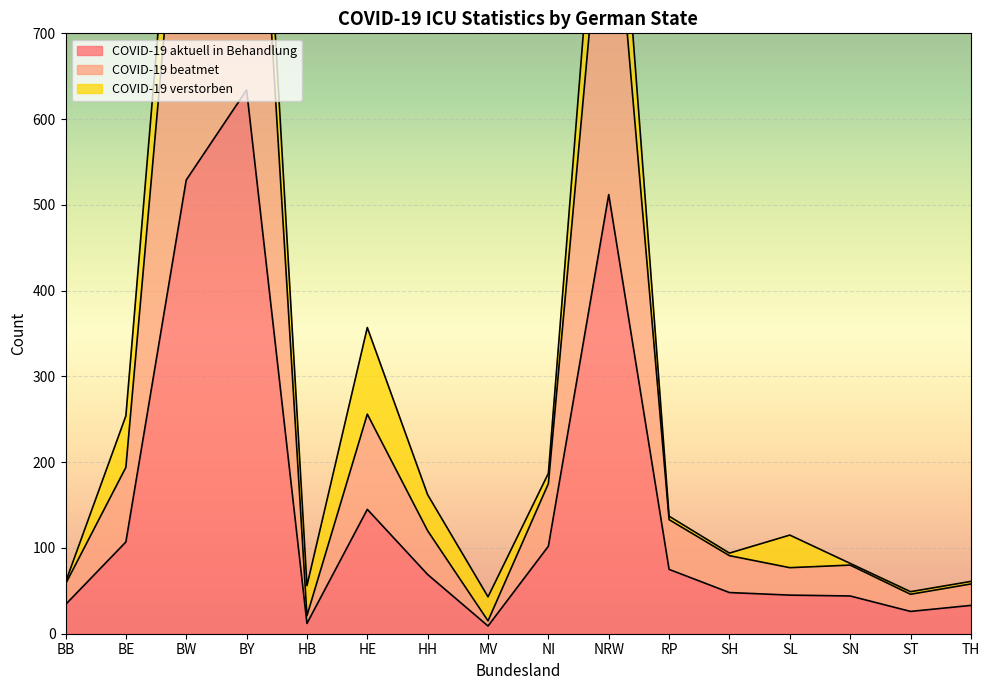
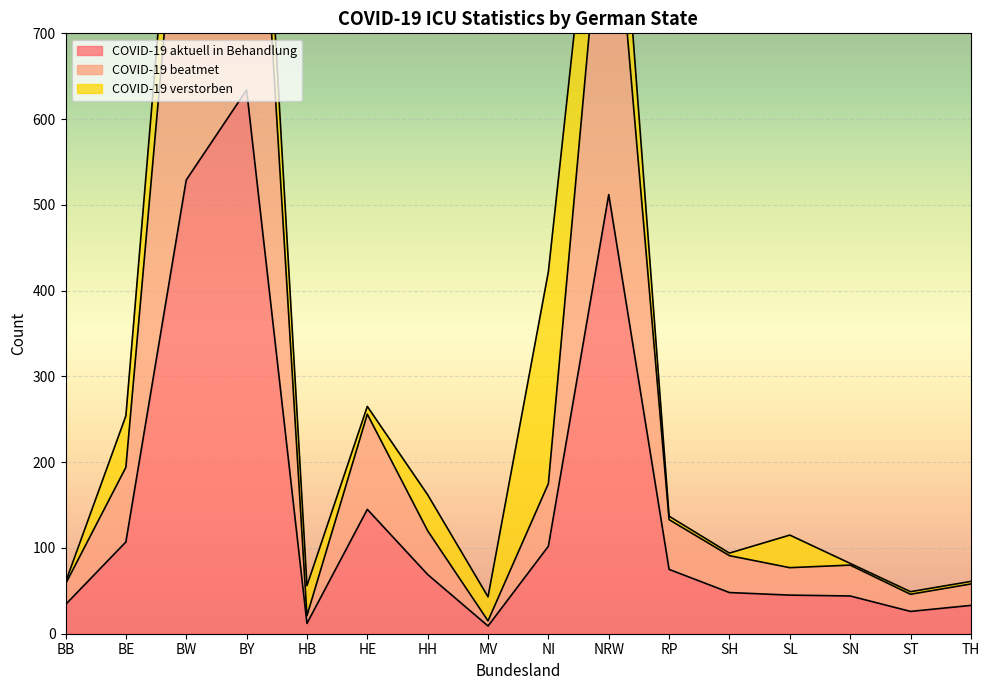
COVID-19 verstorben, HE: 100 -> 10
COVID-19 verstorben, NI: 10 -> 250
